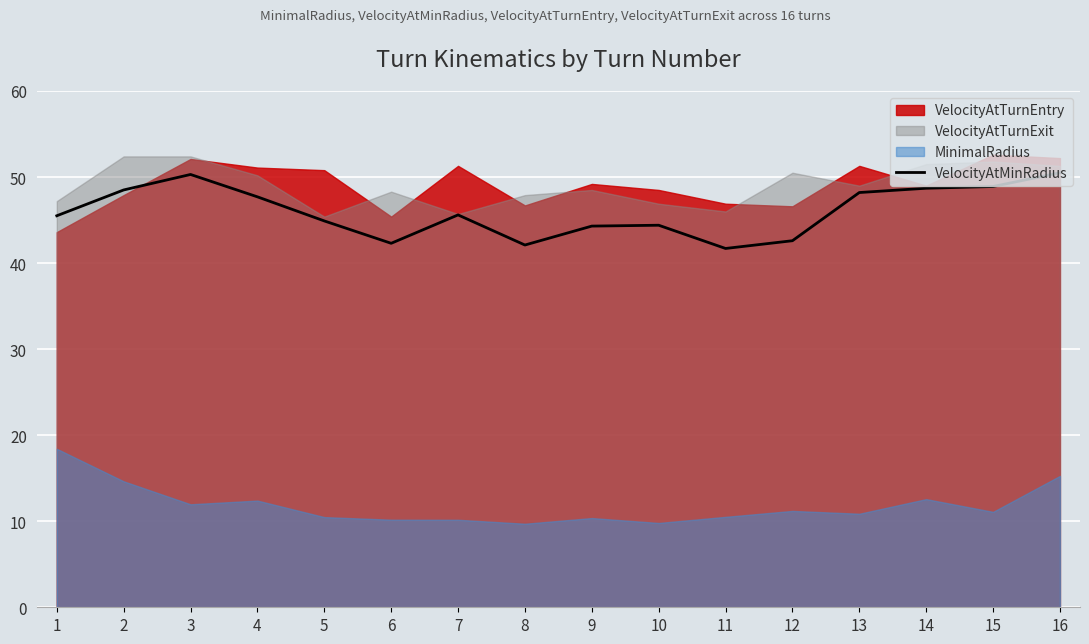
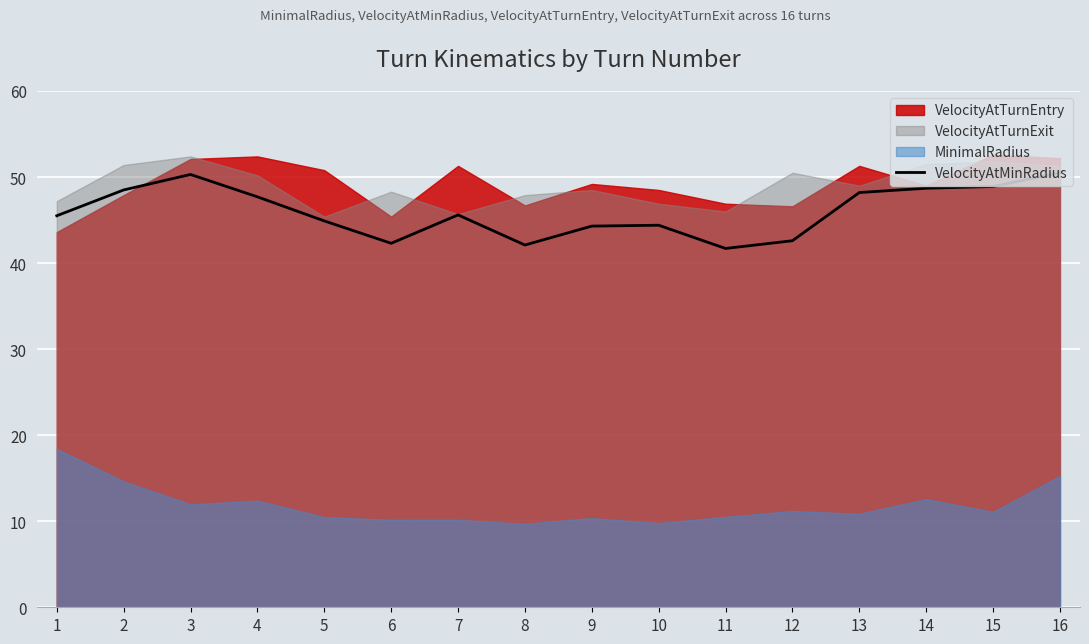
VelocityAtTurnExit, 2: 52 -> 51
VelocityAtTurnEntry, 4: 51 -> 52
